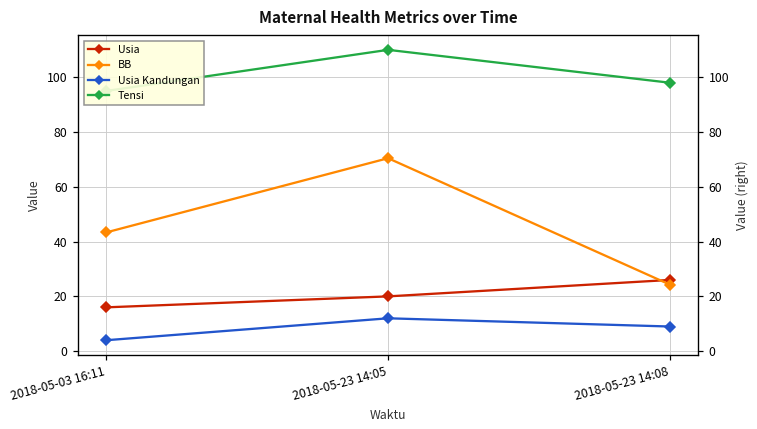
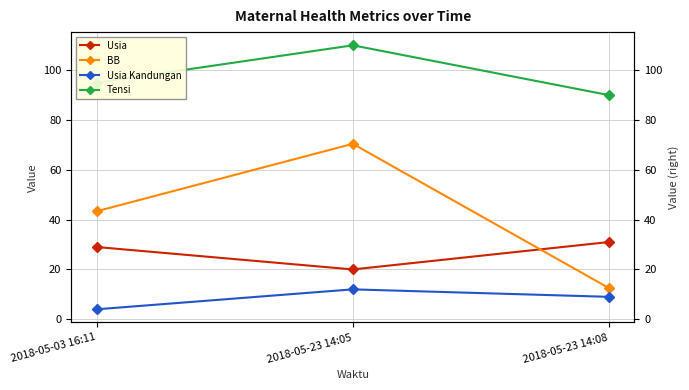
Usia, 2018-05-03 16:11: 16 -> 29
Usia, 2018-05-23 14:08: 26 -> 31
BB, 2018-05-23 14:08: 24 -> 13
Tensi, 2018-05-23 14:08: 98 -> 90
